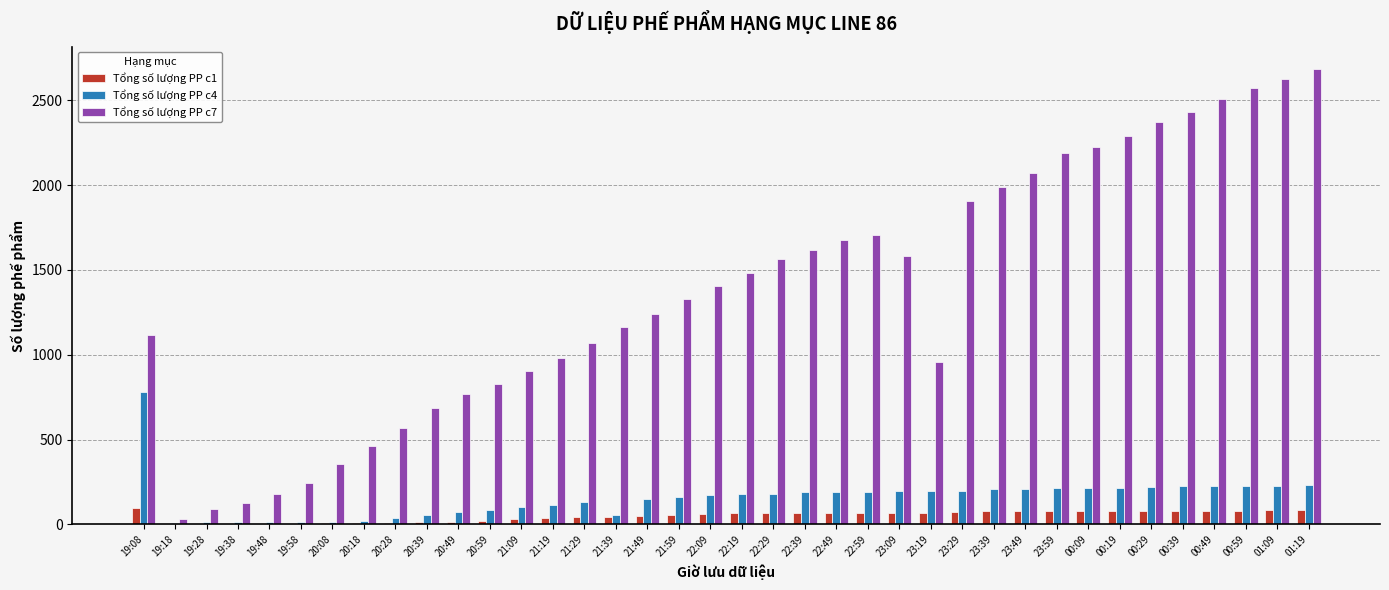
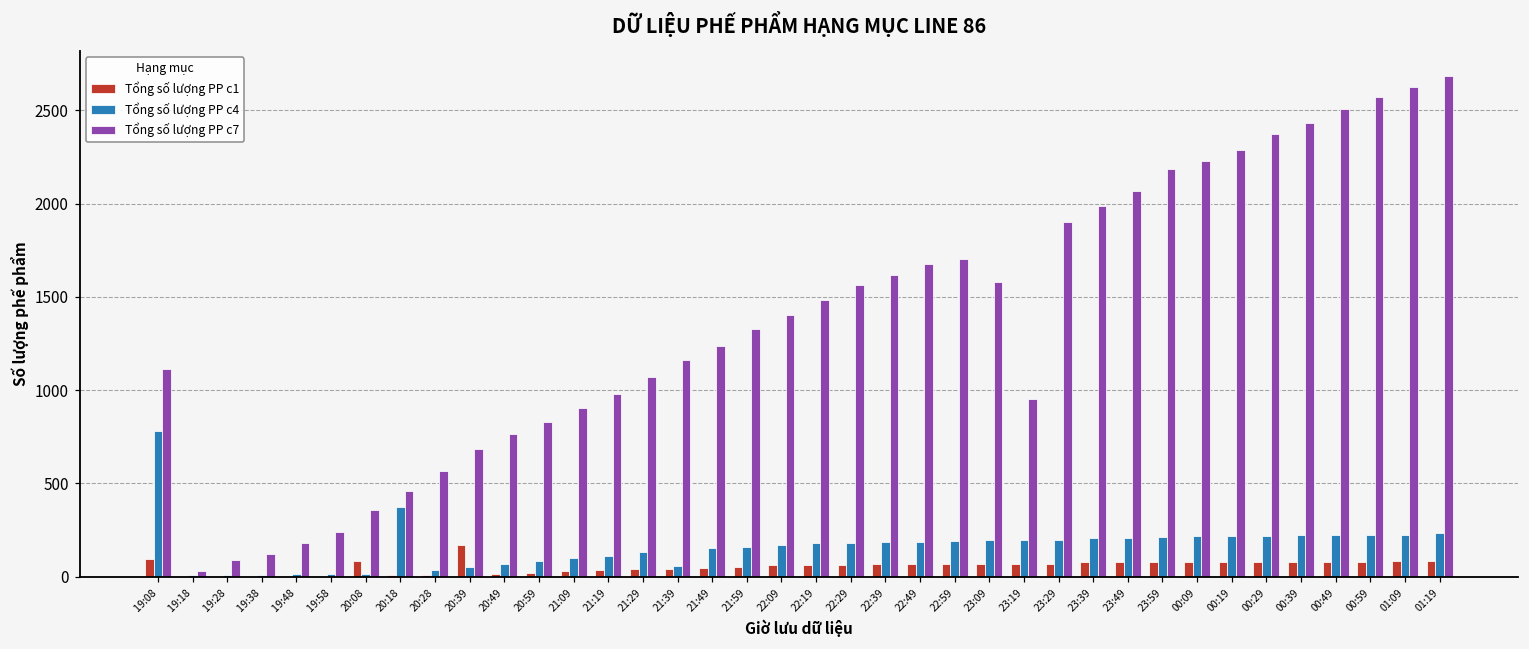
Tổng số lượng PP c1, 20:08: 10 -> 80
Tổng số lượng PP c4, 20:18: 20 -> 370
Tổng số lượng PP c1, 20:39: 10 -> 170
